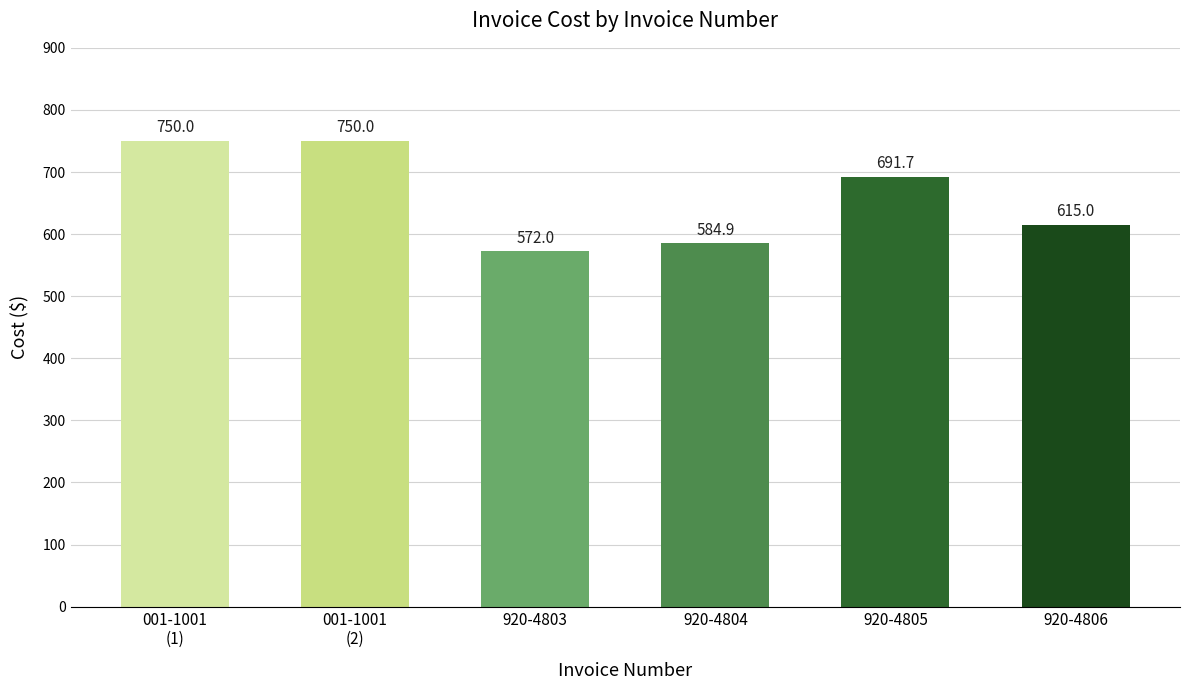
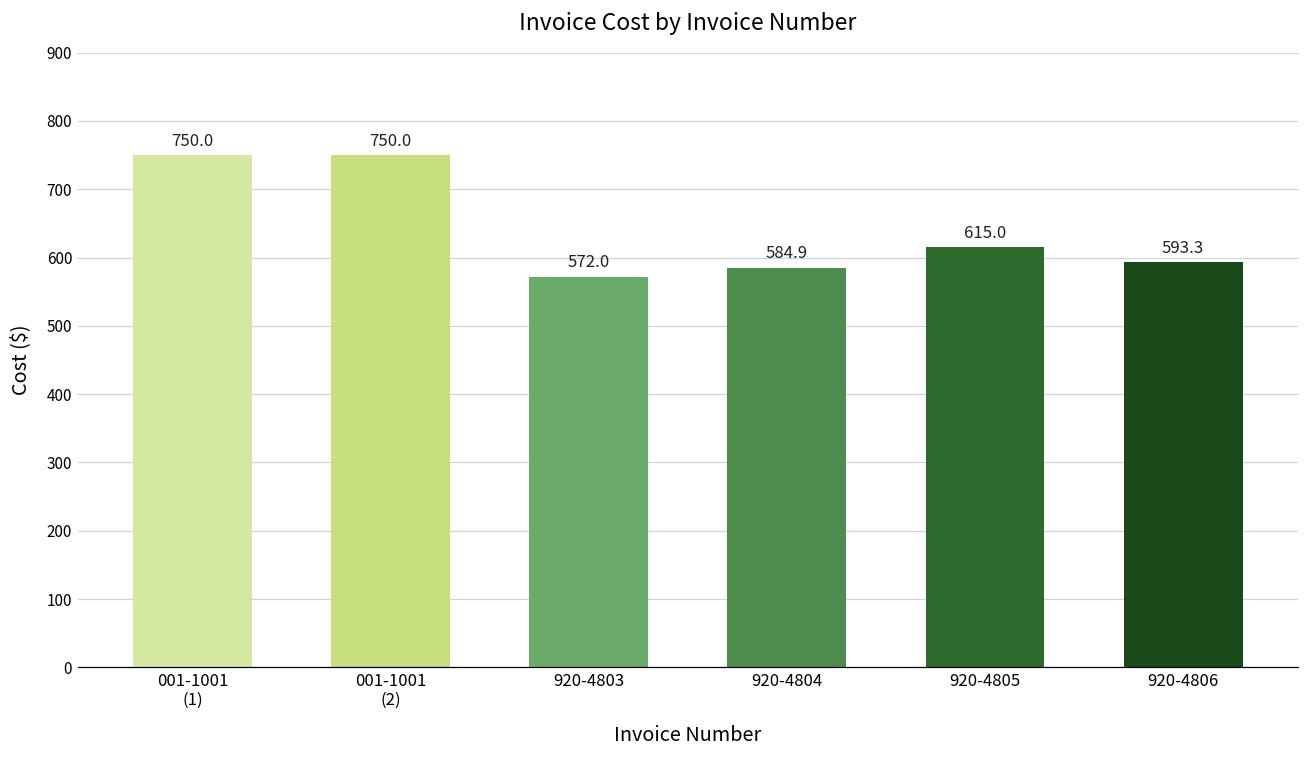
920-4805: 691.7 -> 615.0
920-4806: 615.0 -> 593.3
